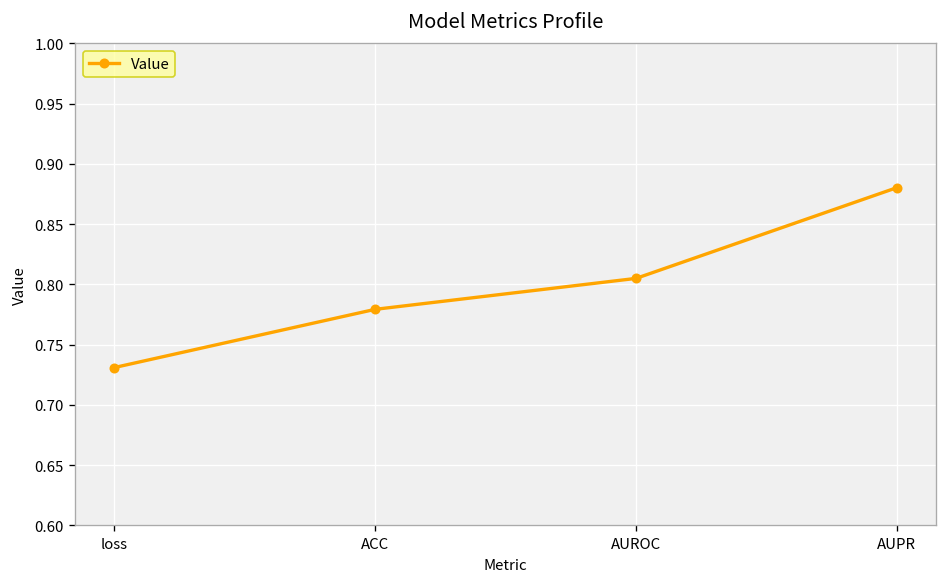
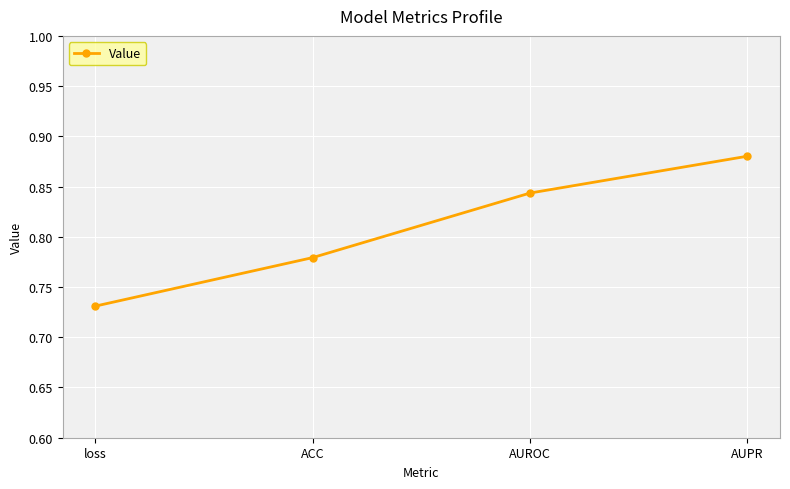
AUROC: 0.805 -> 0.844
